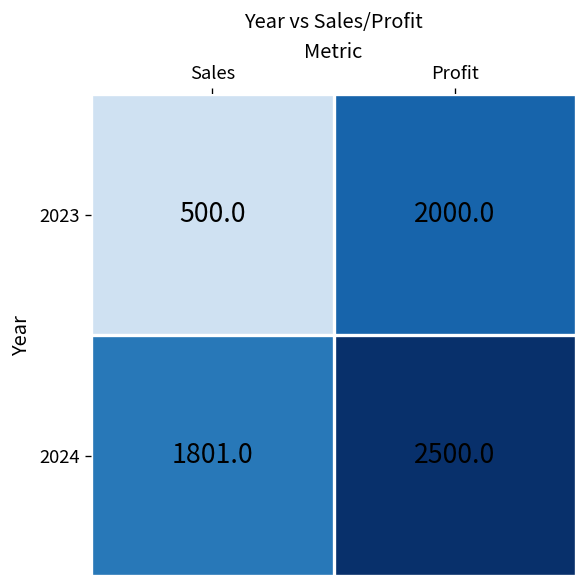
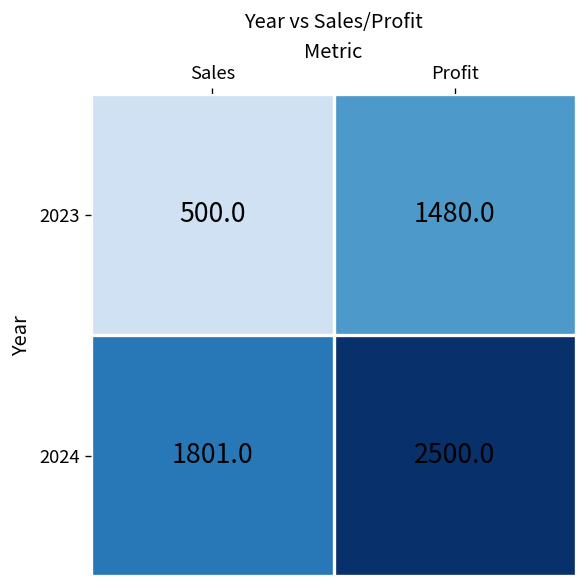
2023, Profit: 2000.0 -> 1480.0
